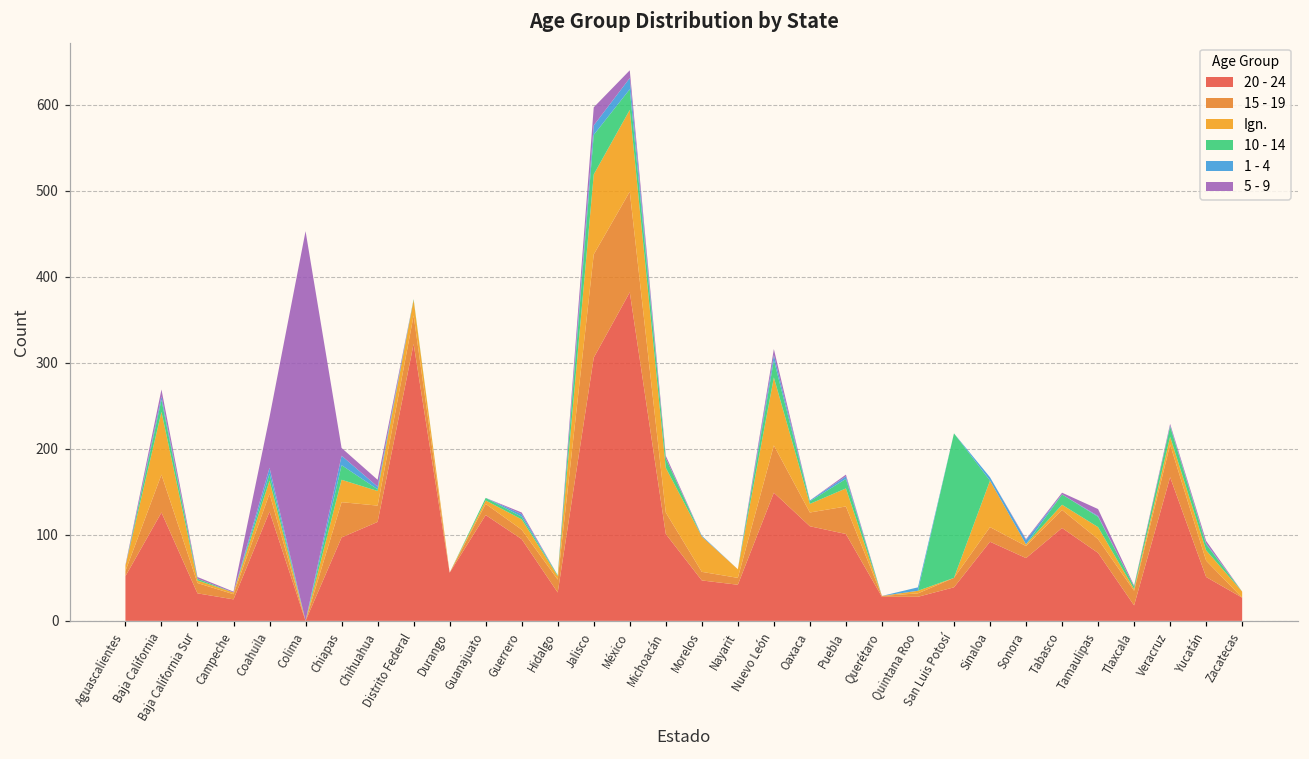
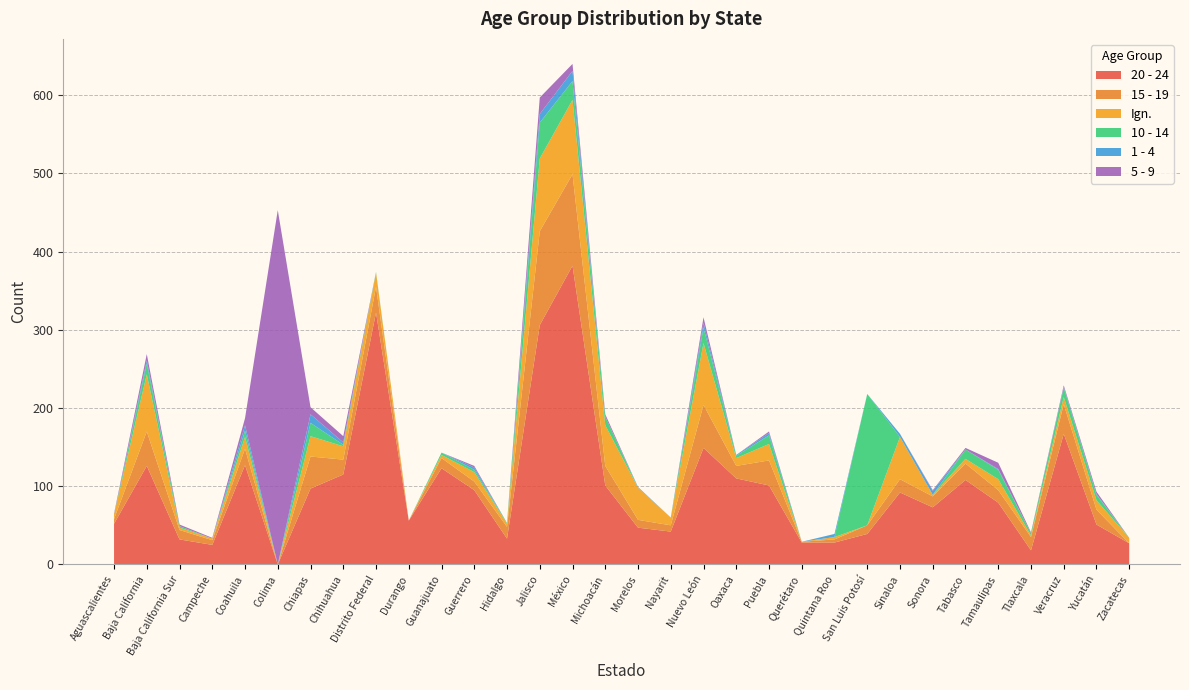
5 - 9, Coahuila: 60 -> 10
